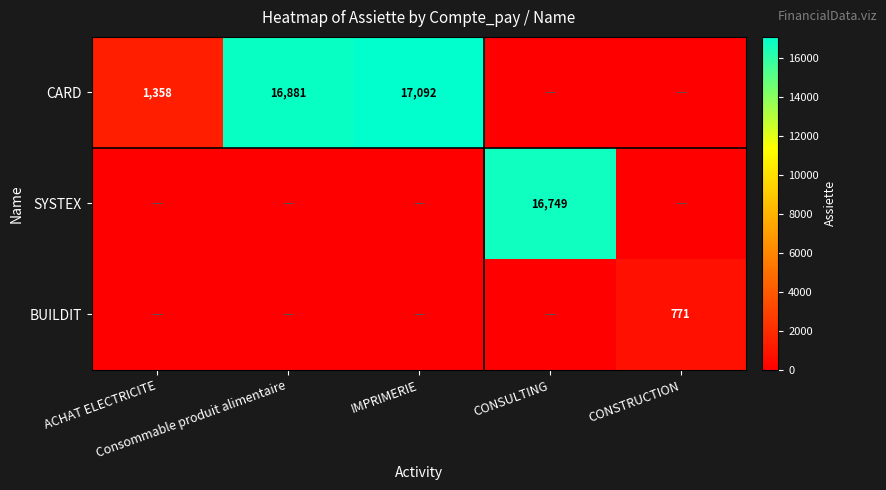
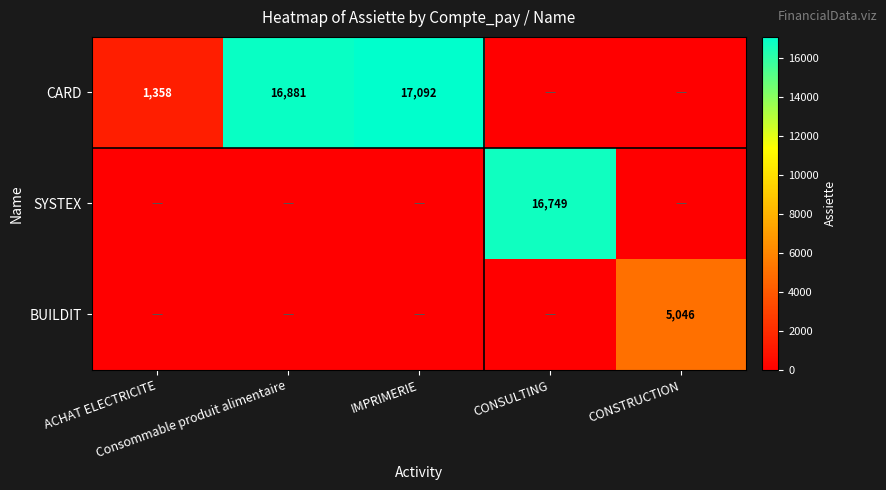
BUILDIT, CONSTRUCTION: 771 -> 5,046
